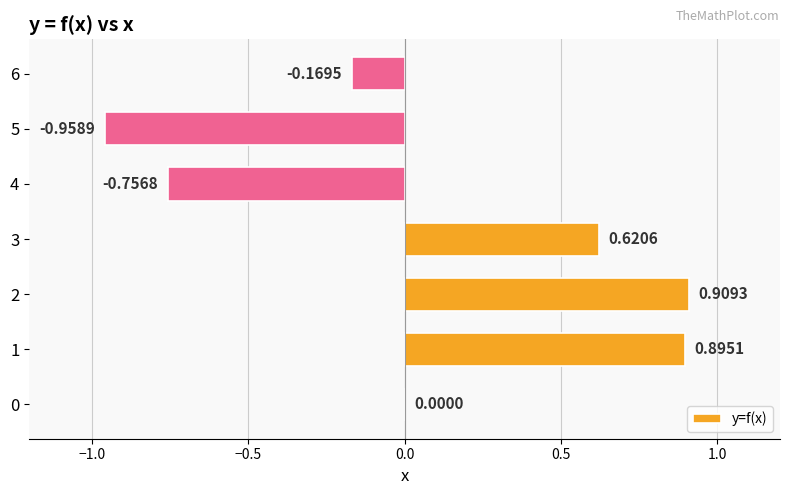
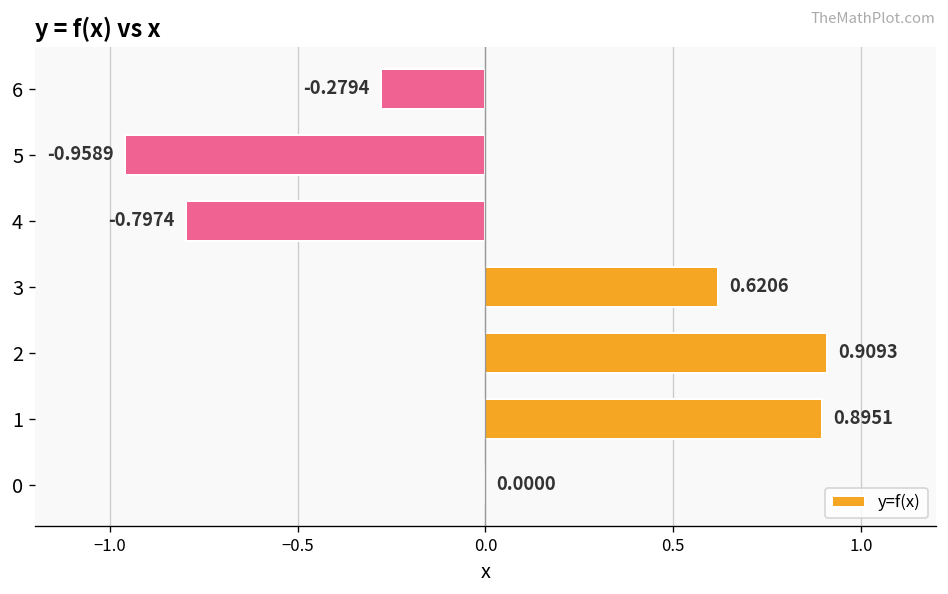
6: -0.1695 -> -0.2794
4: -0.7568 -> -0.7974
